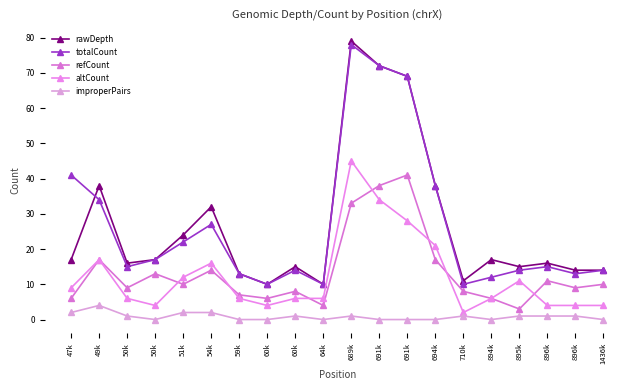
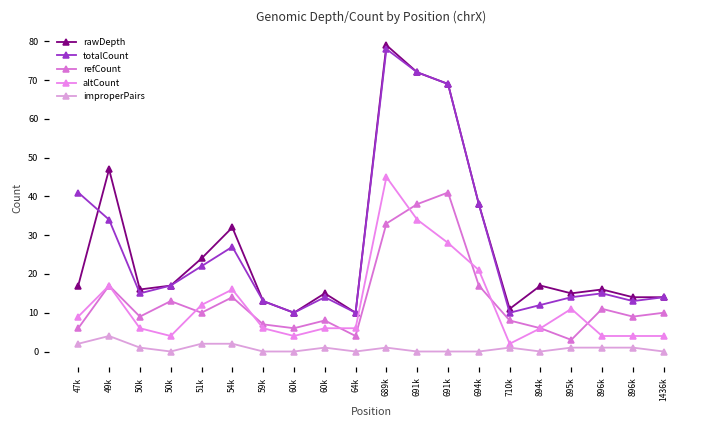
rawDepth, 49k: 38 -> 47
